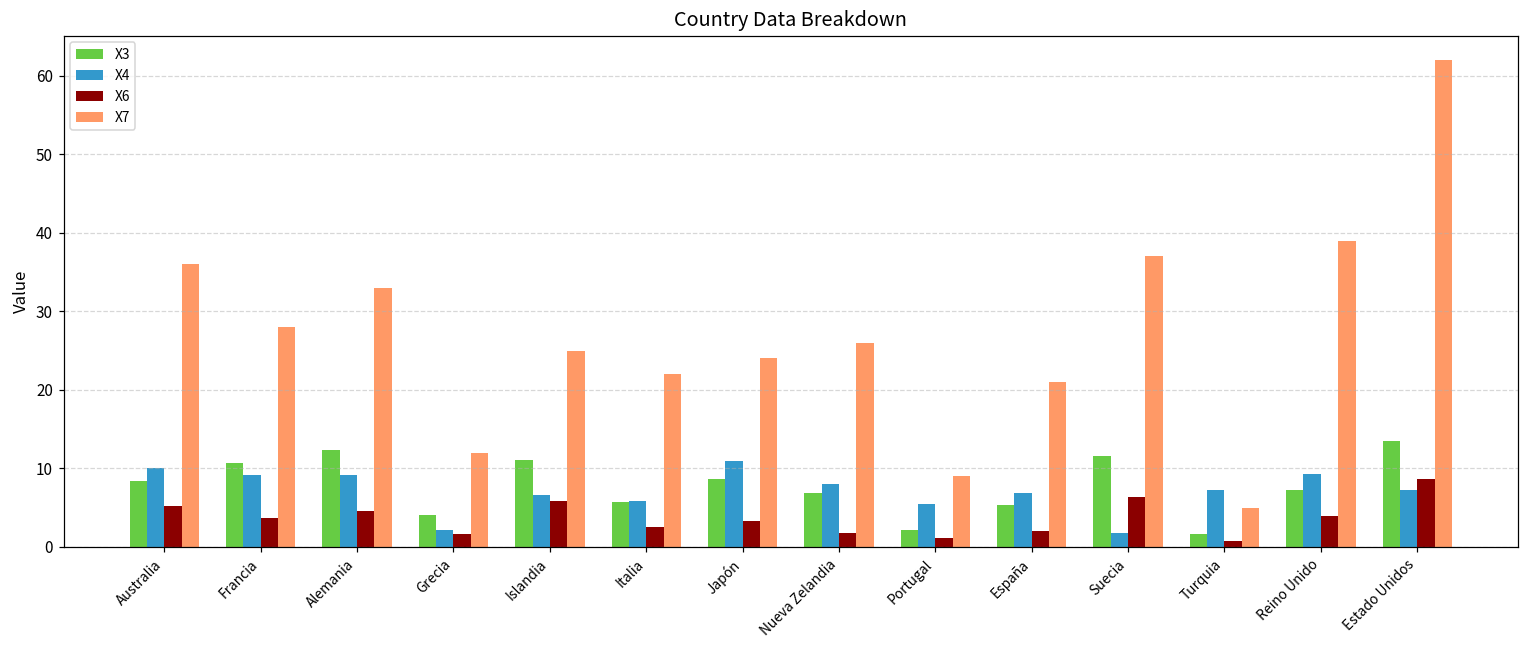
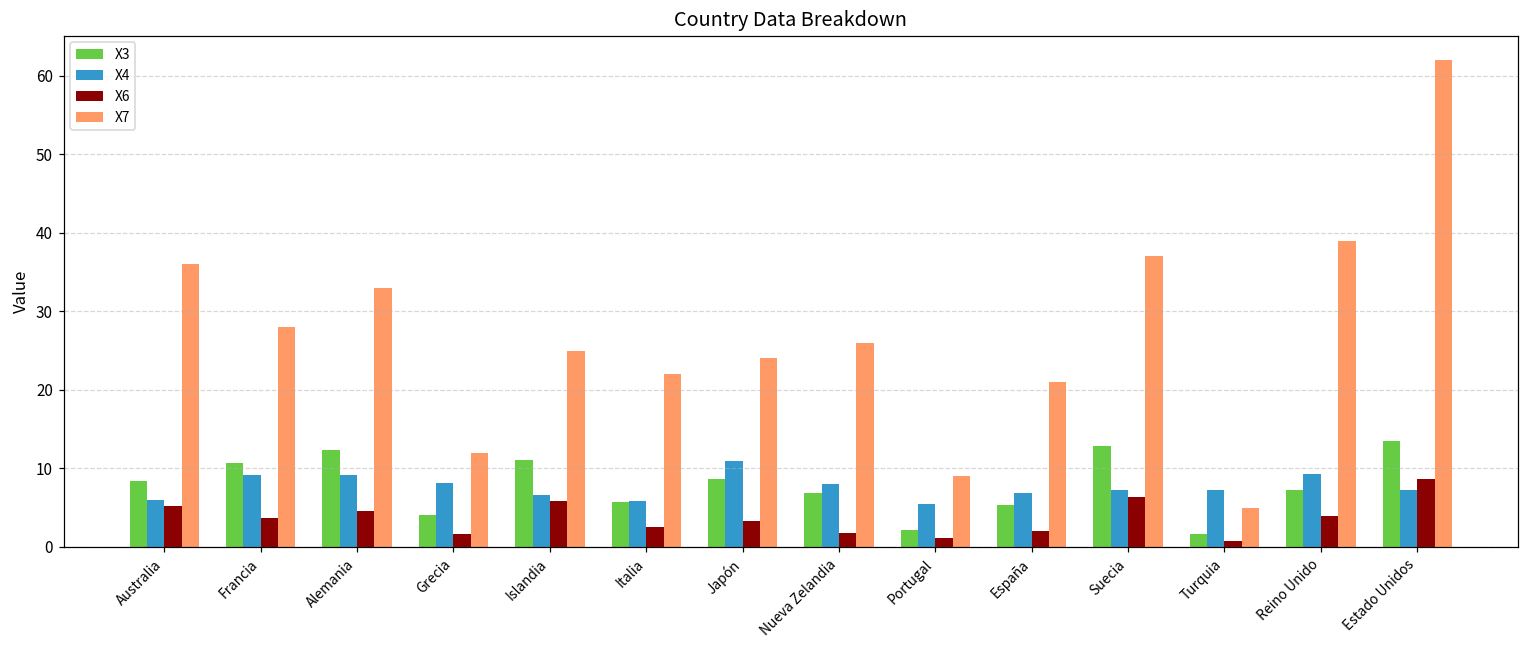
X4, Australia: 10 -> 6
X4, Grecia: 2 -> 8
X3, Suecia: 12 -> 13
X4, Suecia: 2 -> 7
